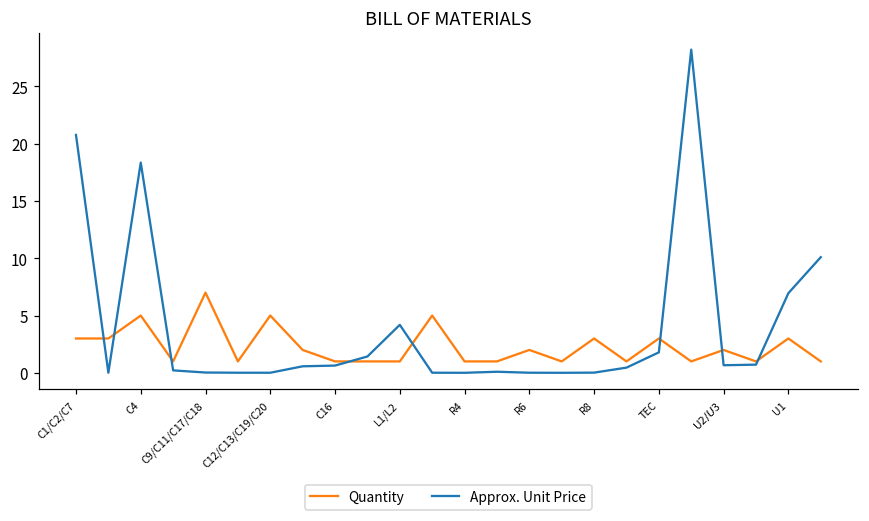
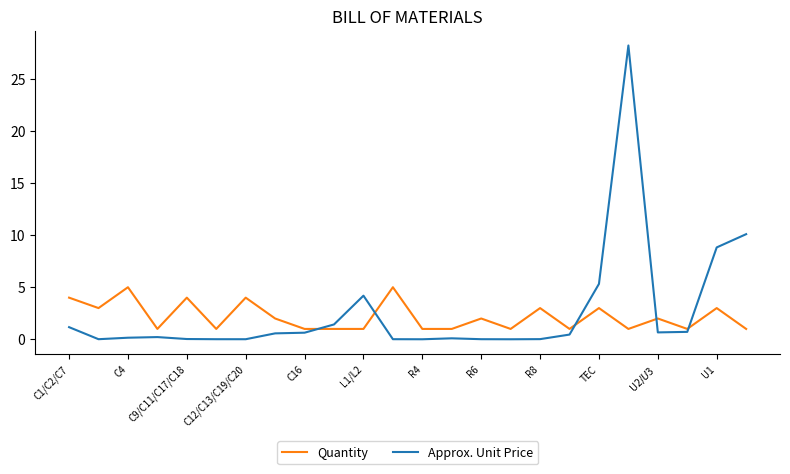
Quantity, C1/C2/C7: 3 -> 4
Approx. Unit Price, C1/C2/C7: 20.8 -> 1.2
Approx. Unit Price, C4: 18.3 -> 0.2
Quantity, C9/C11/C17/C18: 7 -> 4
Quantity, C12/C13/C19/C20: 5 -> 4
Approx. Unit Price, TEC: 1.8 -> 5.3
Approx. Unit Price, U1: 7.0 -> 8.8
